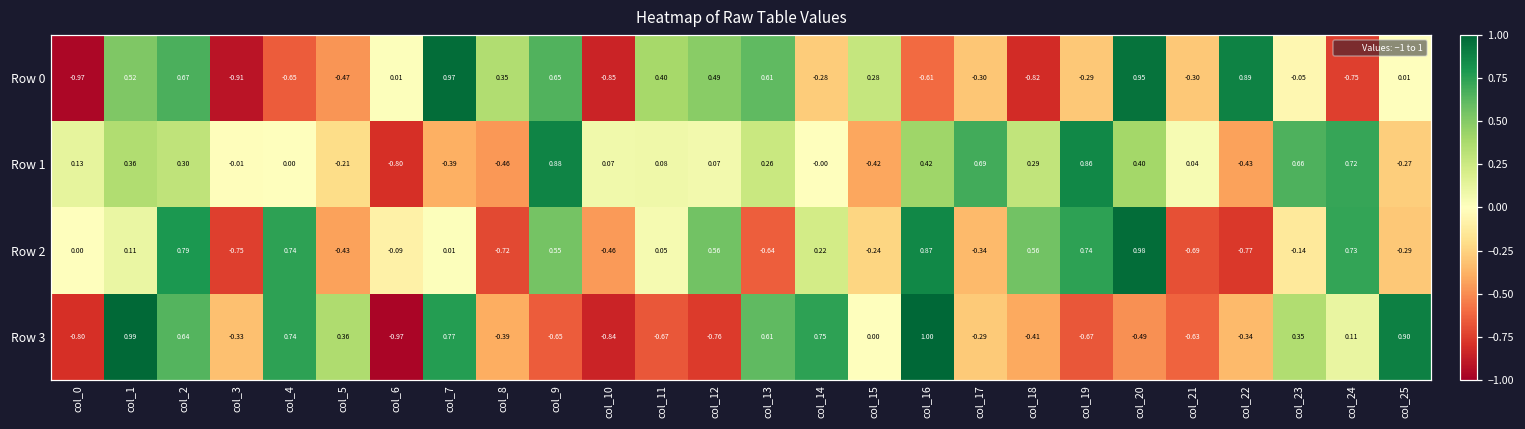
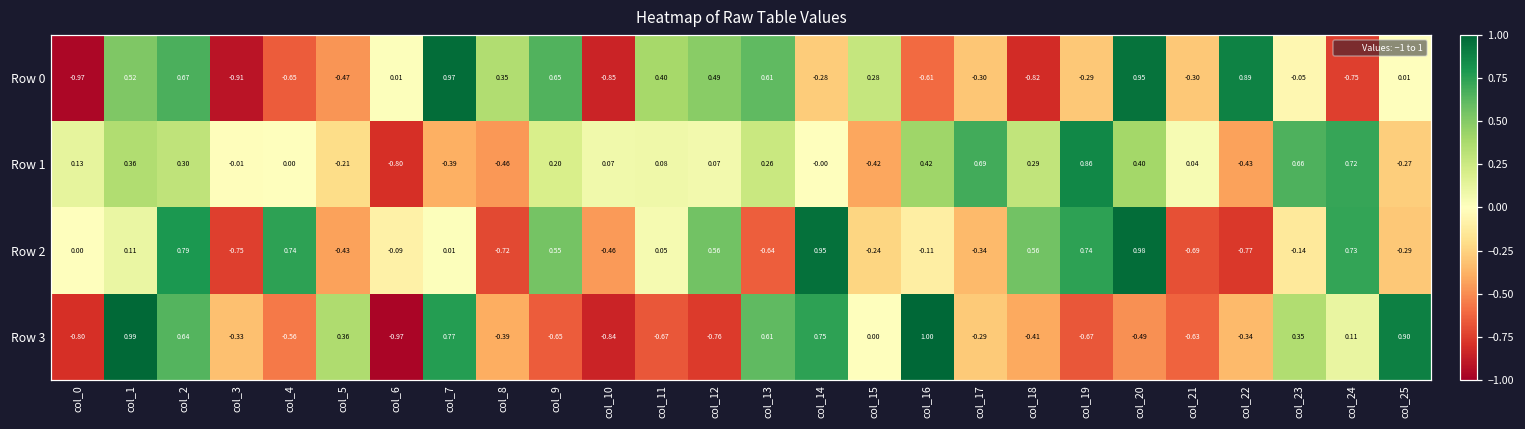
Row 1, col_9: 0.88 -> 0.20
Row 2, col_14: 0.22 -> 0.95
Row 2, col_16: 0.87 -> -0.11
Row 3, col_4: 0.74 -> -0.56
